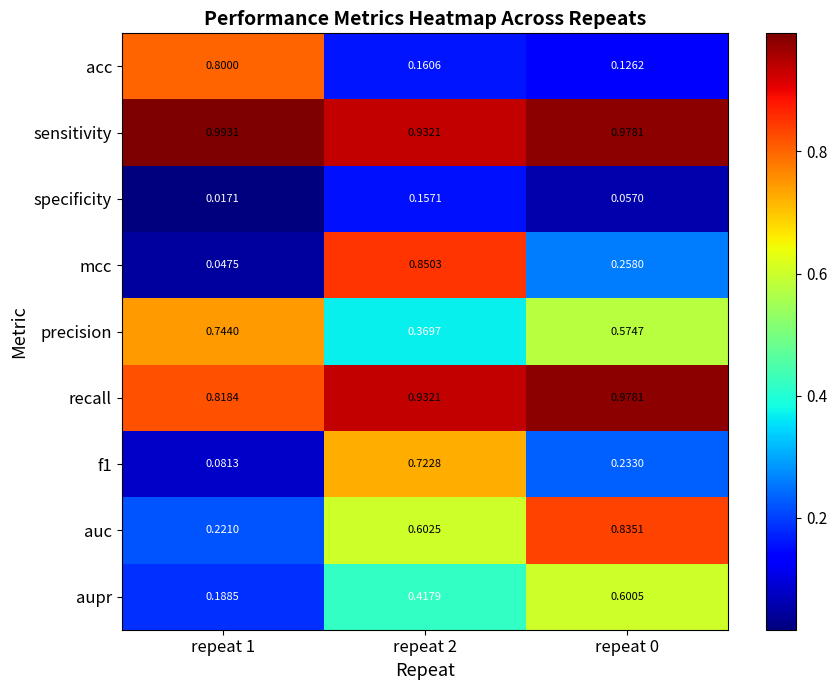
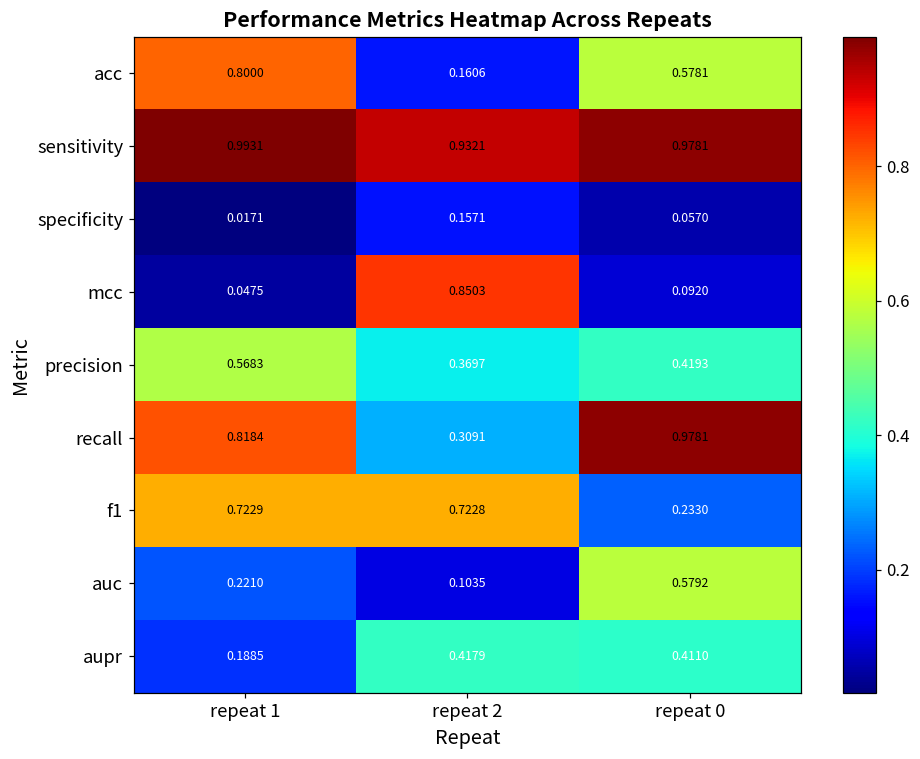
acc, repeat 0: 0.1262 -> 0.5781
mcc, repeat 0: 0.2580 -> 0.0920
precision, repeat 1: 0.7440 -> 0.5683
precision, repeat 0: 0.5747 -> 0.4193
recall, repeat 2: 0.9321 -> 0.3091
f1, repeat 1: 0.0813 -> 0.7229
auc, repeat 2: 0.6025 -> 0.1035
auc, repeat 0: 0.8351 -> 0.5792
aupr, repeat 0: 0.6005 -> 0.4110
